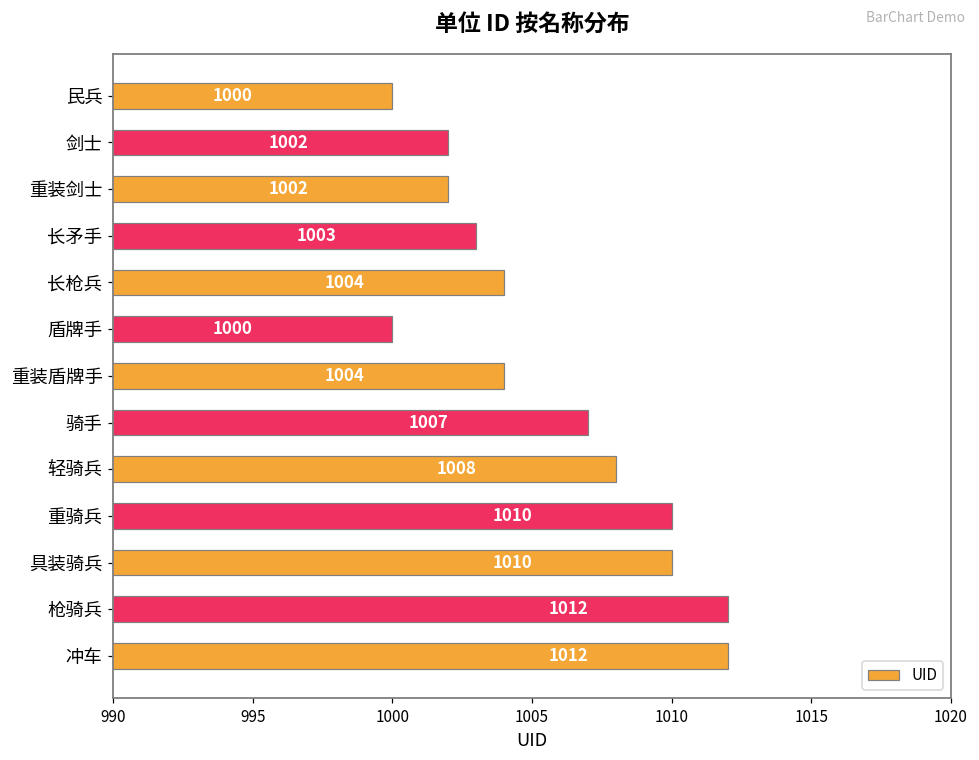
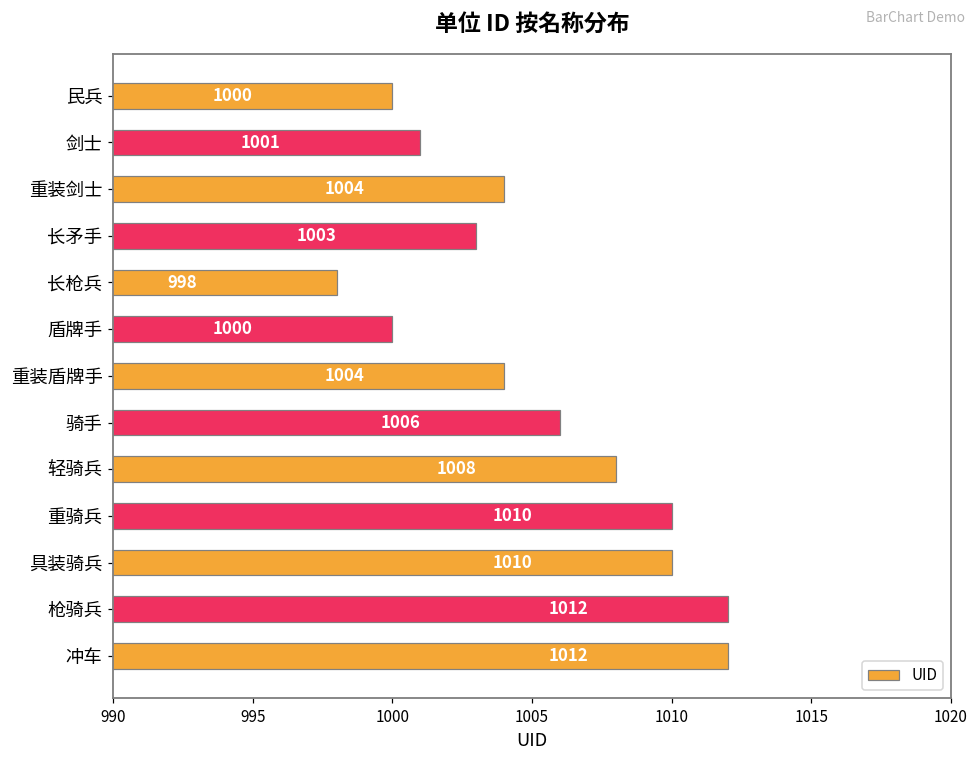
剑士: 1002 -> 1001
重装剑士: 1002 -> 1004
长枪兵: 1004 -> 998
骑手: 1007 -> 1006
